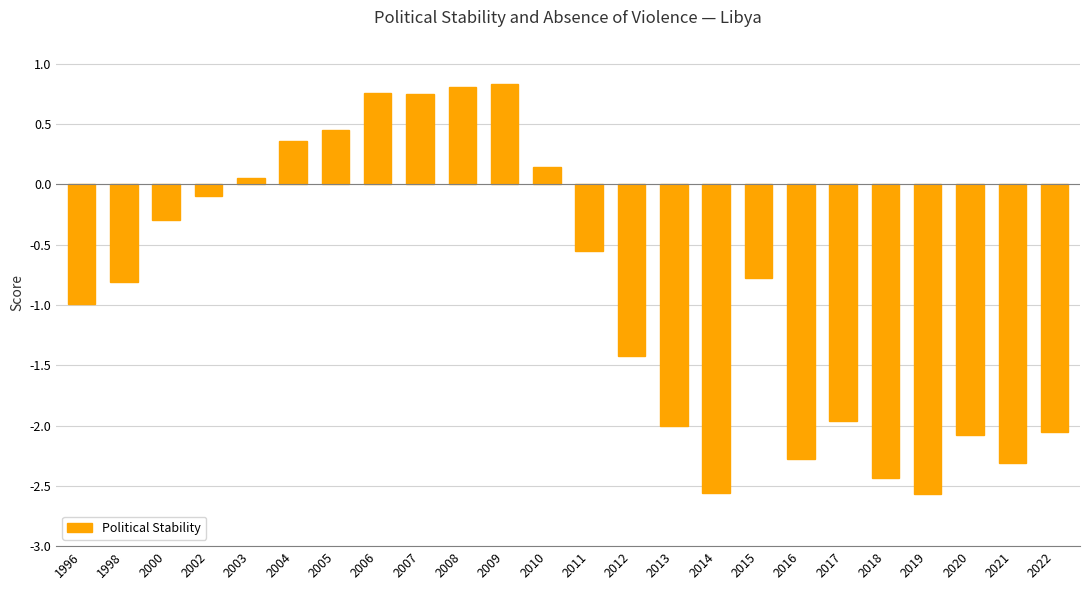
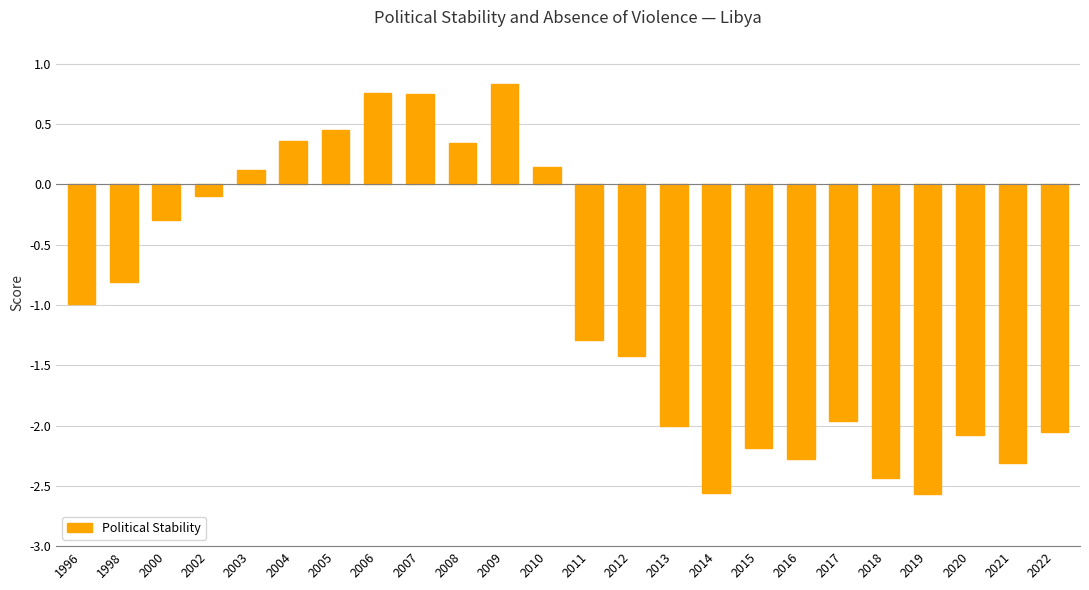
2003: 0.05 -> 0.12
2008: 0.81 -> 0.34
2011: -0.56 -> -1.29
2015: -0.78 -> -2.19
